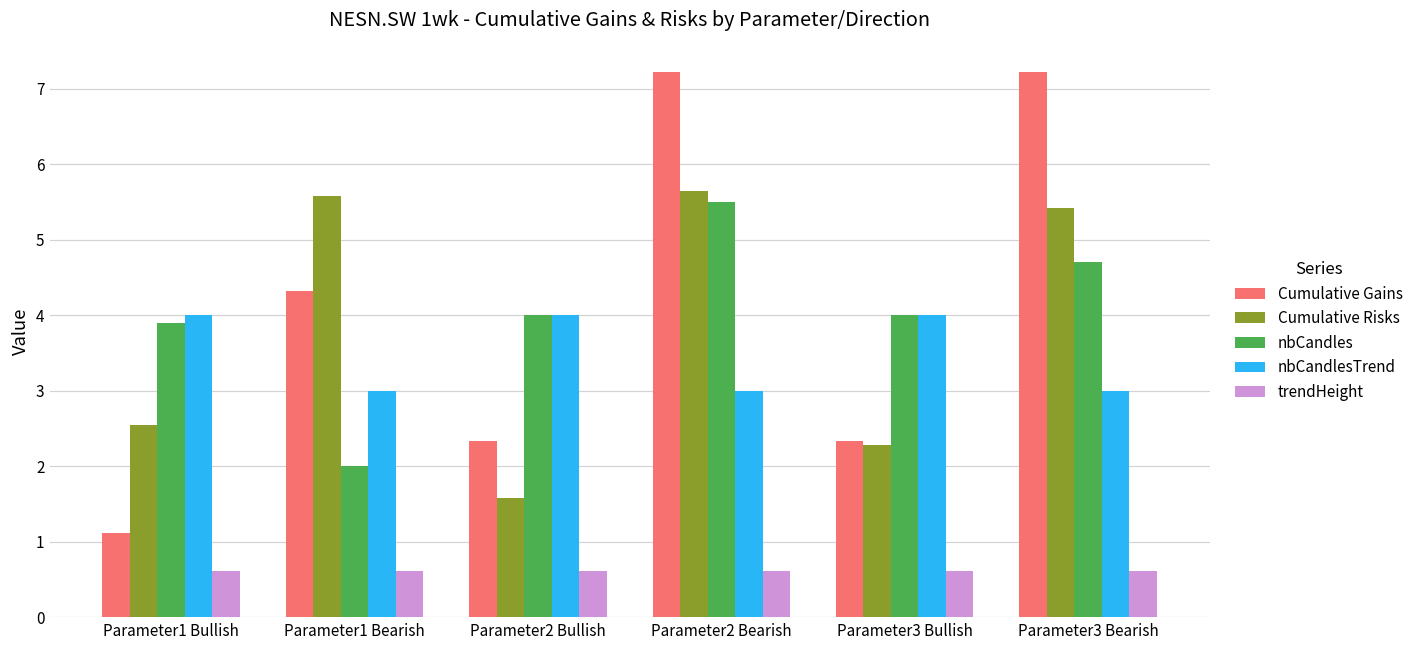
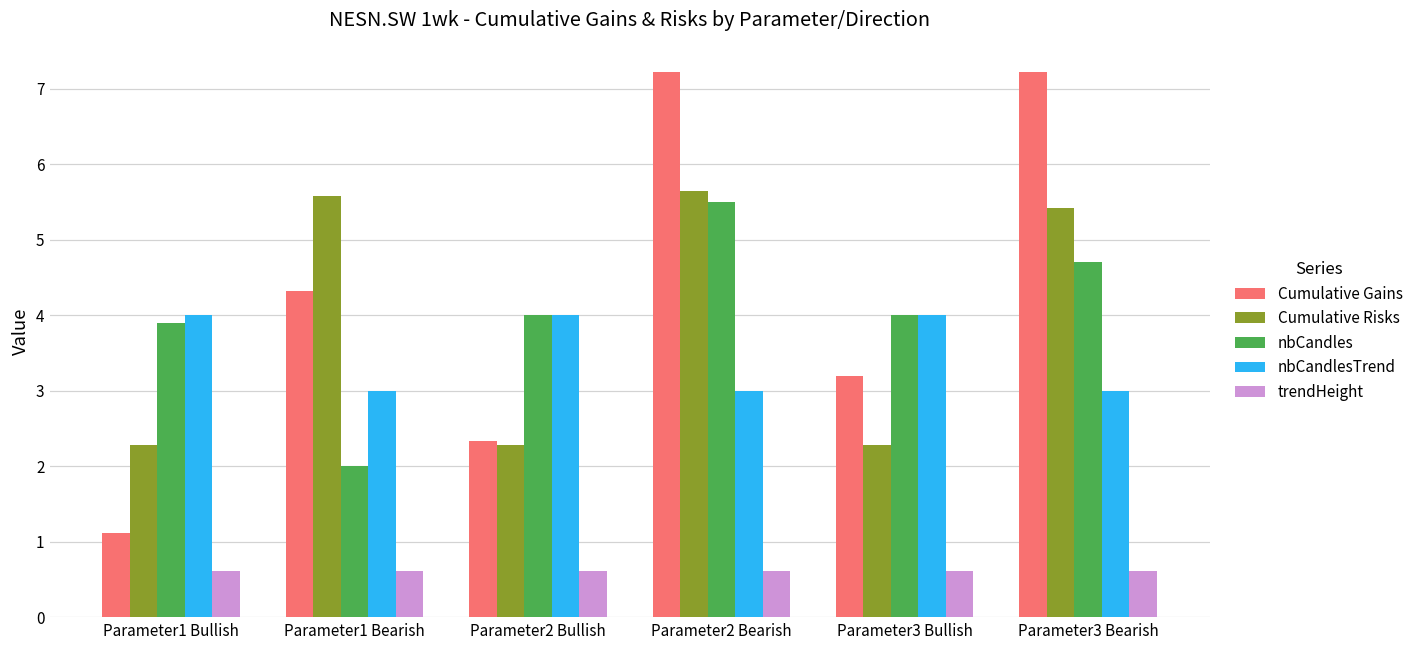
Cumulative Risks, Parameter1 Bullish: 2.5 -> 2.3
Cumulative Risks, Parameter2 Bullish: 1.6 -> 2.3
Cumulative Gains, Parameter3 Bullish: 2.3 -> 3.2
